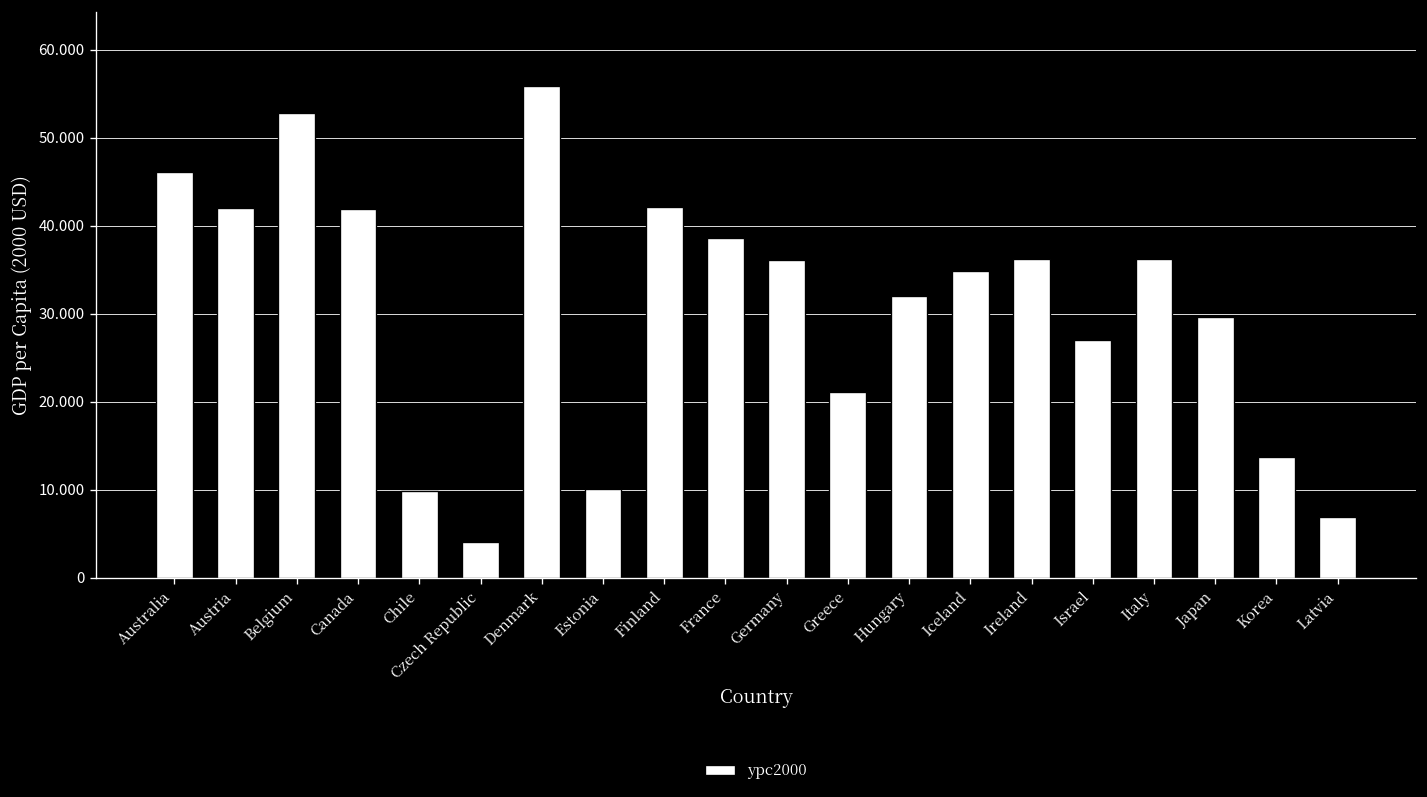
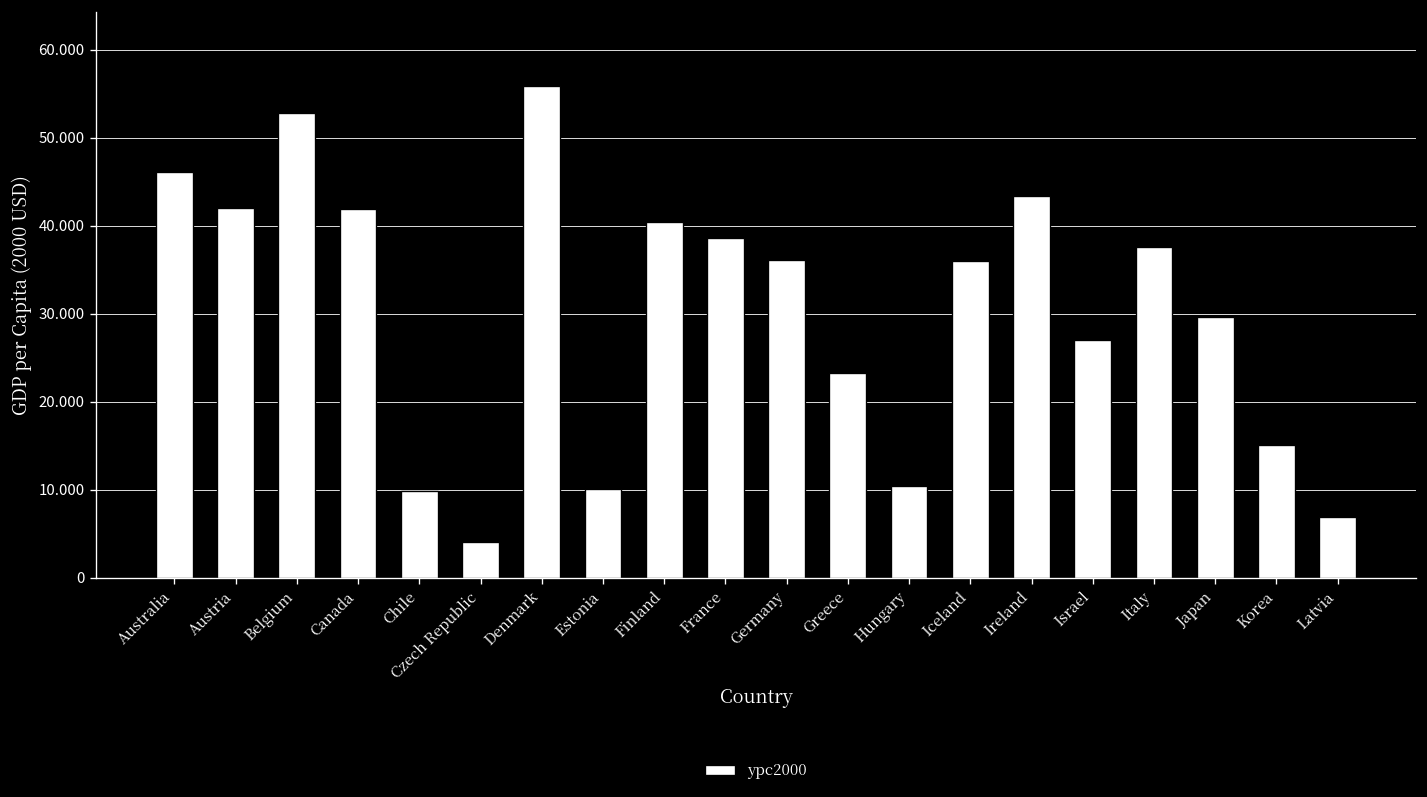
Finland: 42 -> 40
Greece: 21 -> 23
Hungary: 32 -> 10
Iceland: 35 -> 36
Ireland: 36 -> 43
Italy: 36 -> 38
Korea: 14 -> 15
